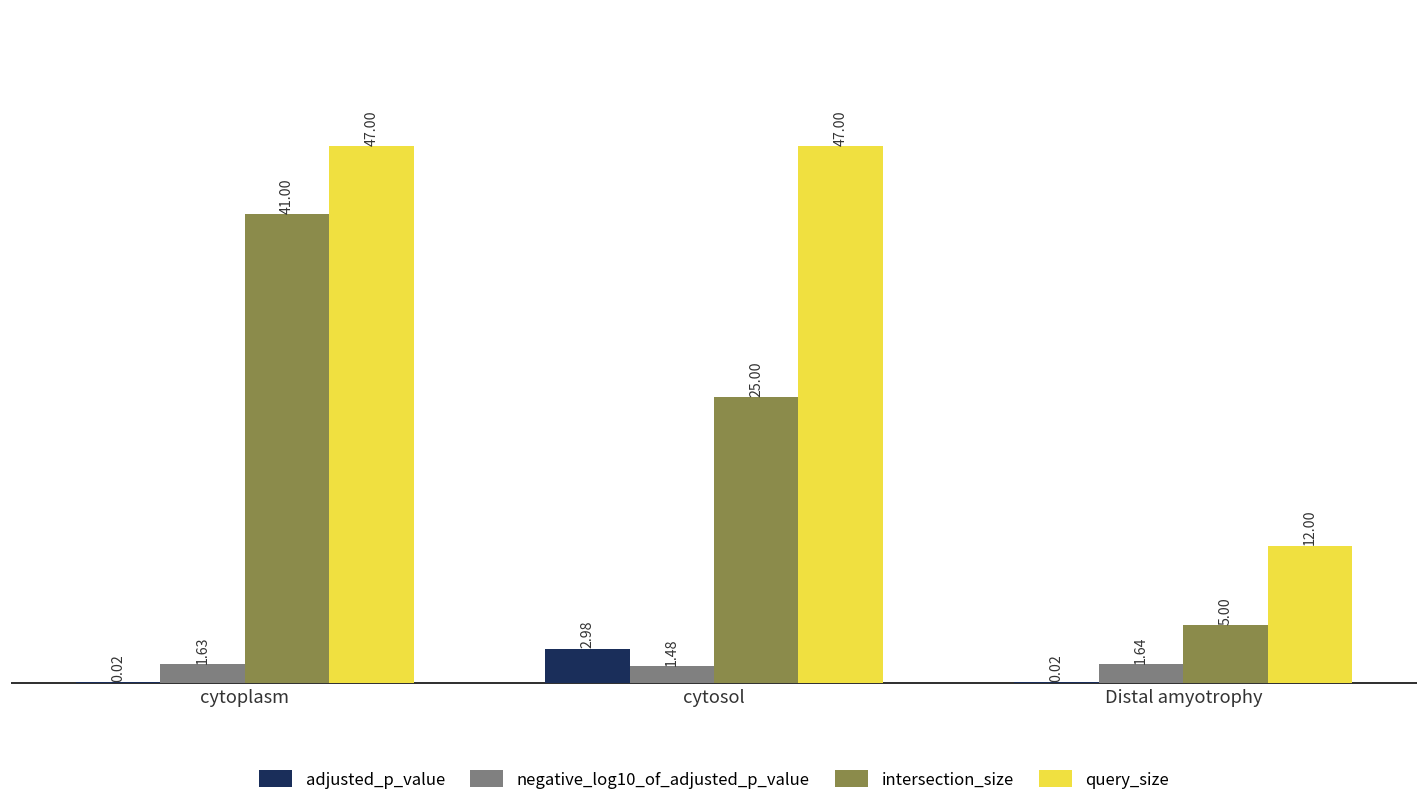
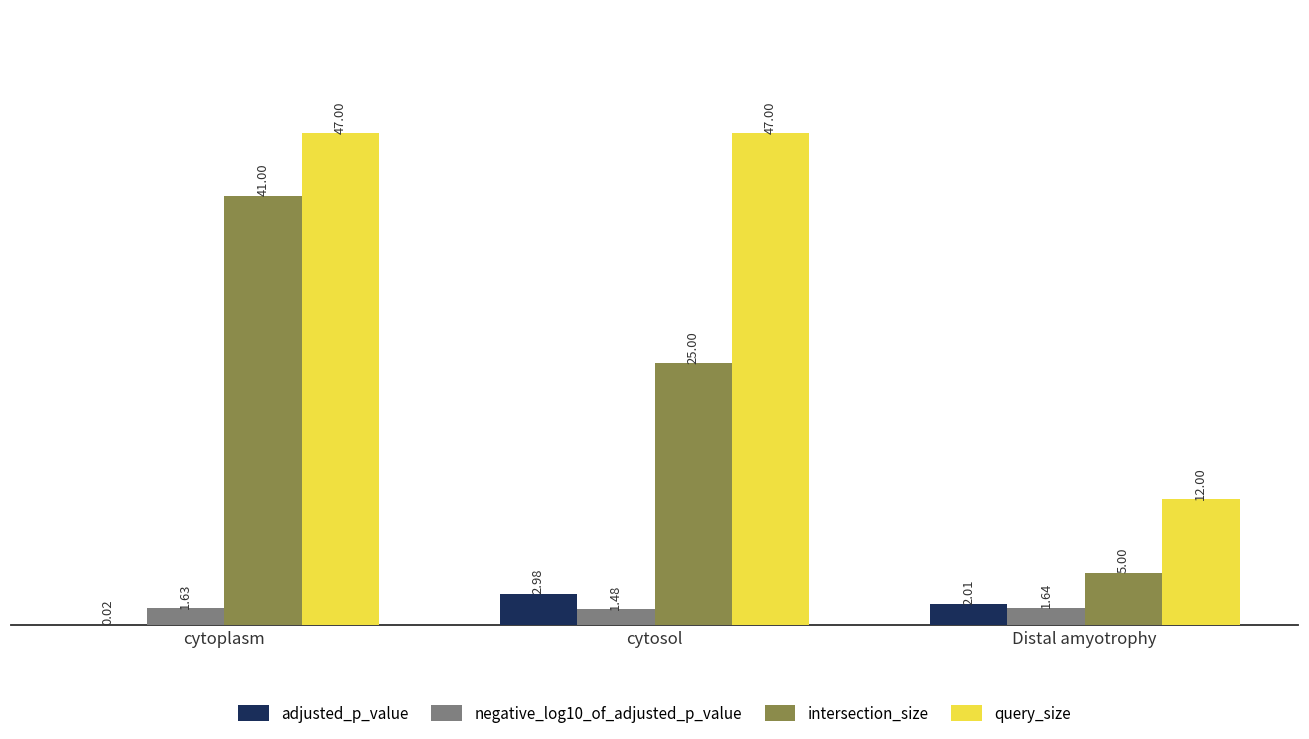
adjusted_p_value, Distal amyotrophy: 0.02 -> 2.01
